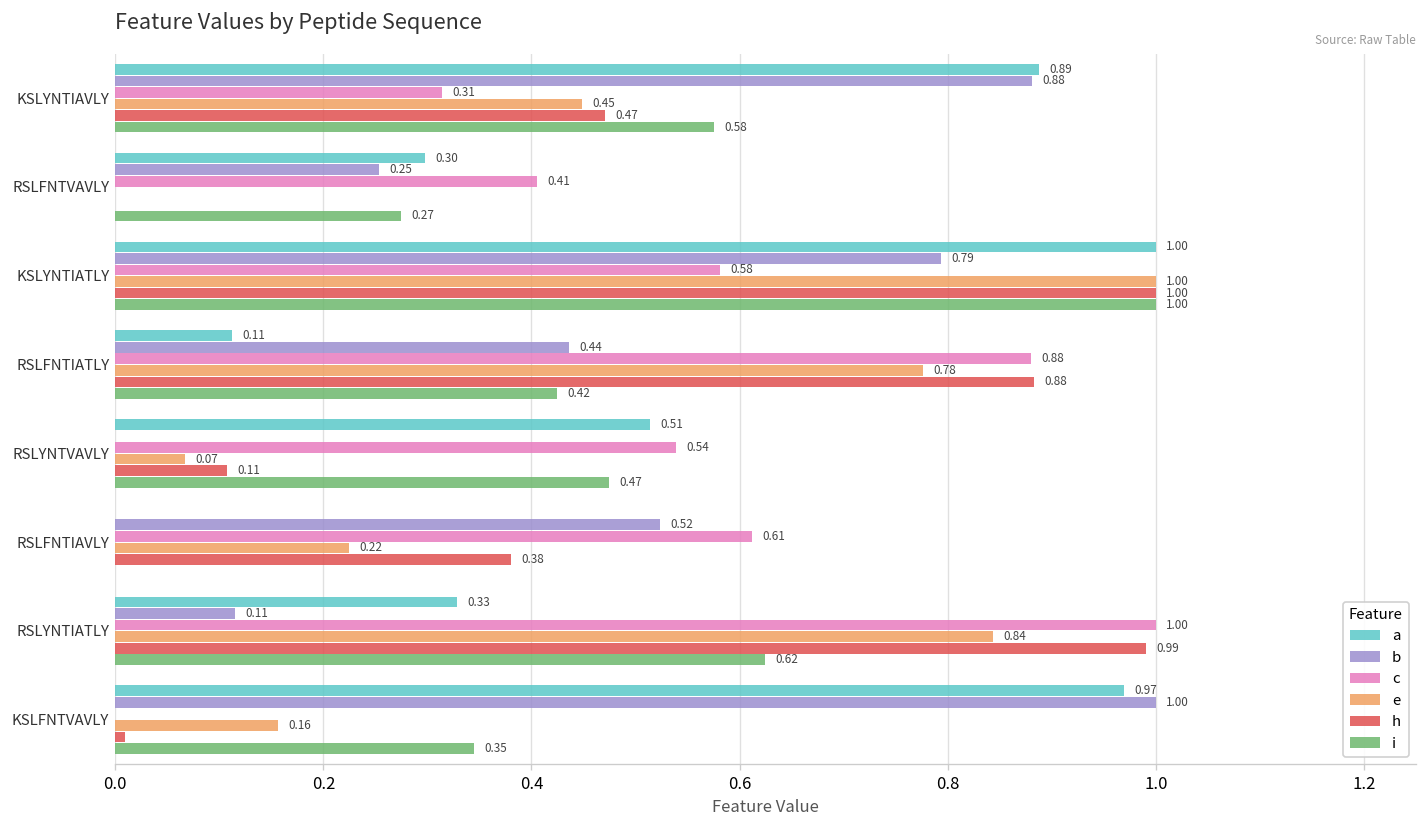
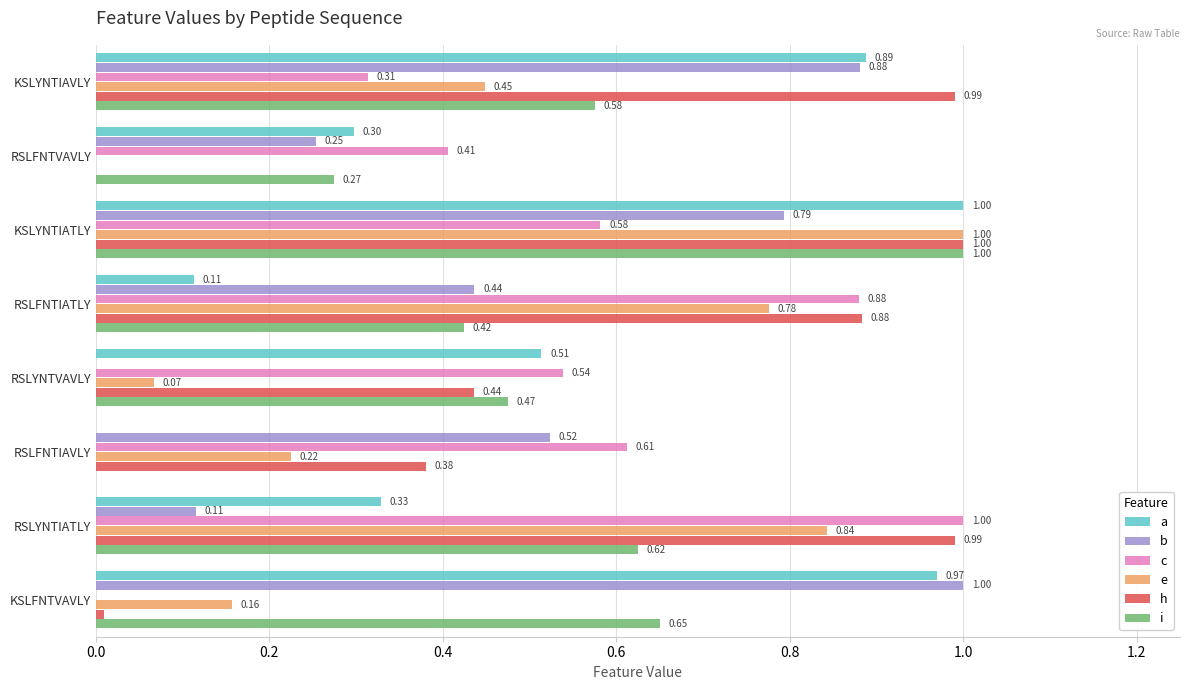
h, KSLYNTIAVLY: 0.47 -> 0.99
h, RSLYNTVAVLY: 0.11 -> 0.44
i, KSLFNTVAVLY: 0.35 -> 0.65
